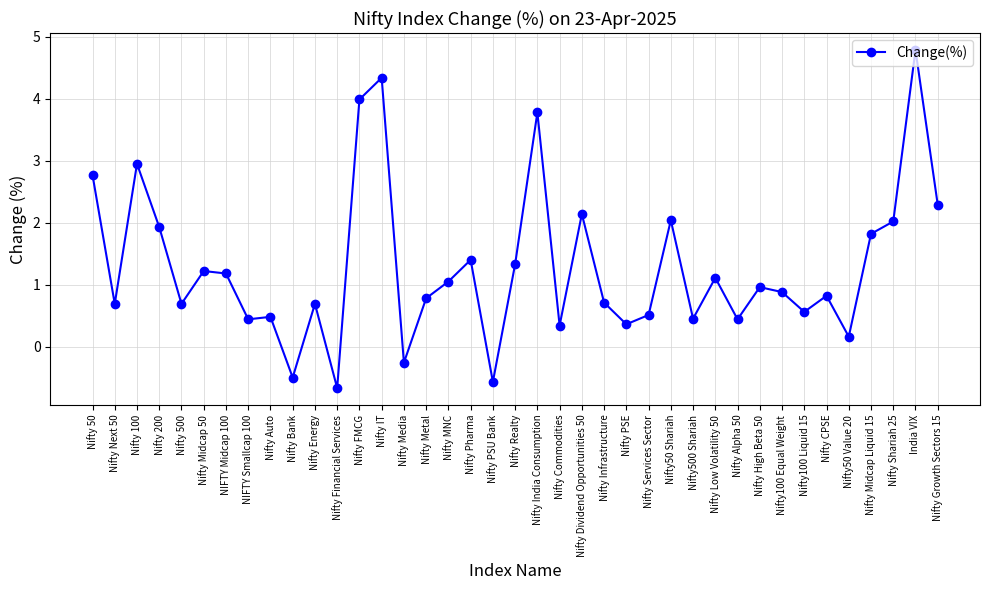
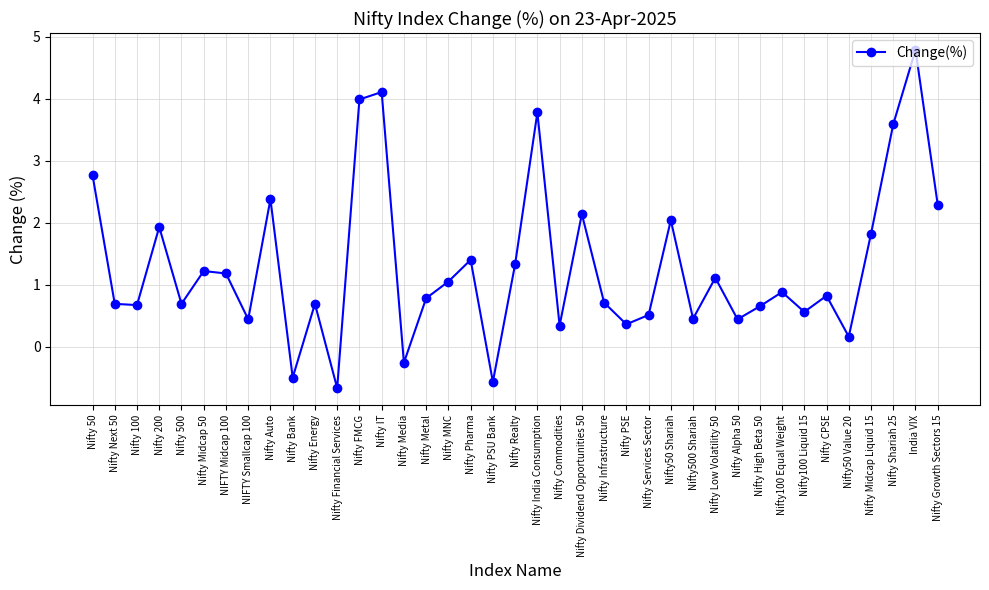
Nifty 100: 3.0 -> 0.7
Nifty Auto: 0.5 -> 2.4
Nifty IT: 4.3 -> 4.1
Nifty High Beta 50: 1.0 -> 0.7
Nifty Shariah 25: 2.0 -> 3.6
